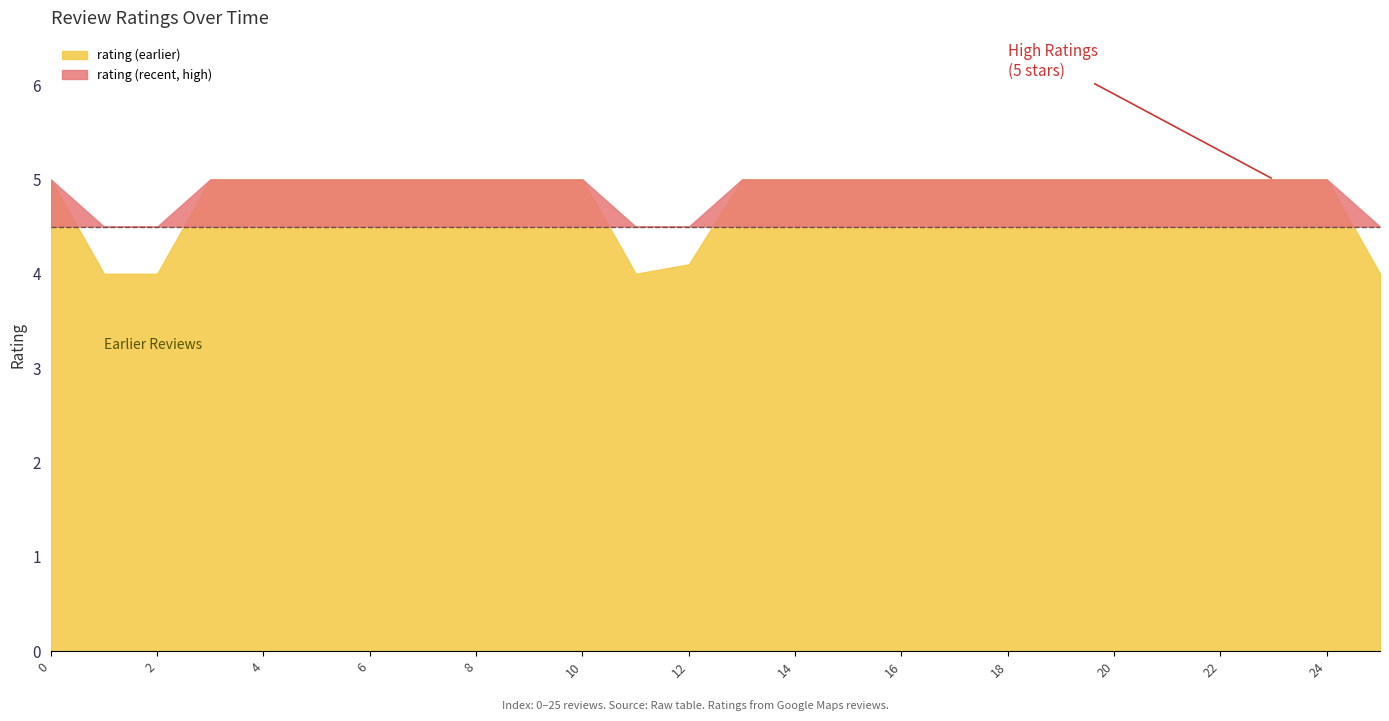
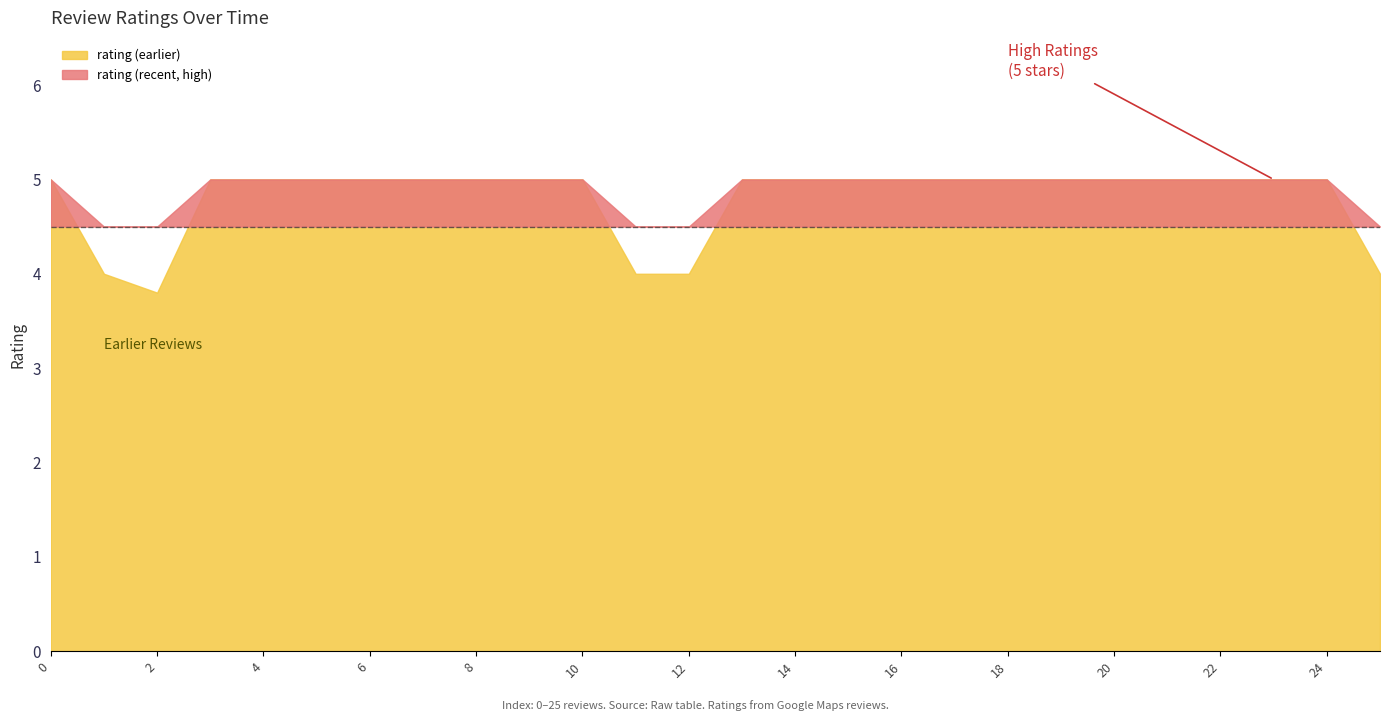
rating (earlier), 2: 4.0 -> 3.8
rating (earlier), 12: 4.1 -> 4.0
